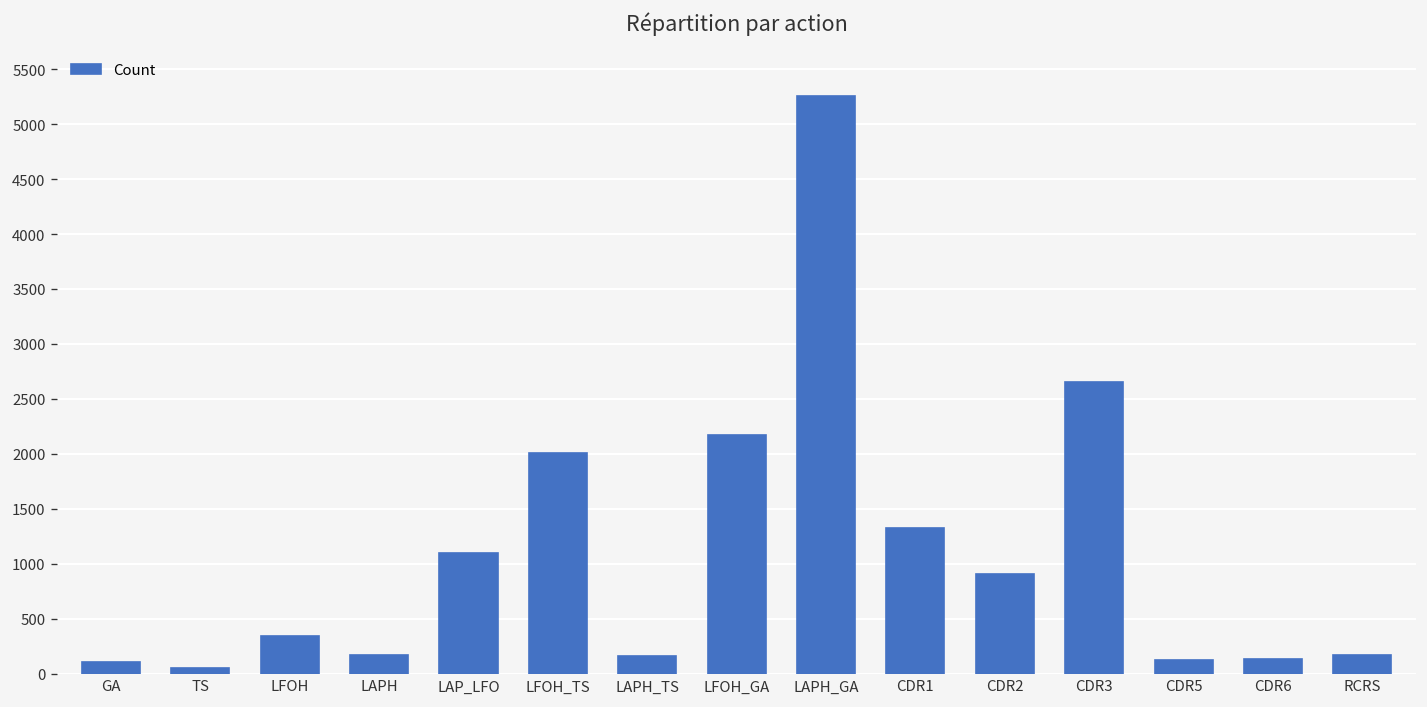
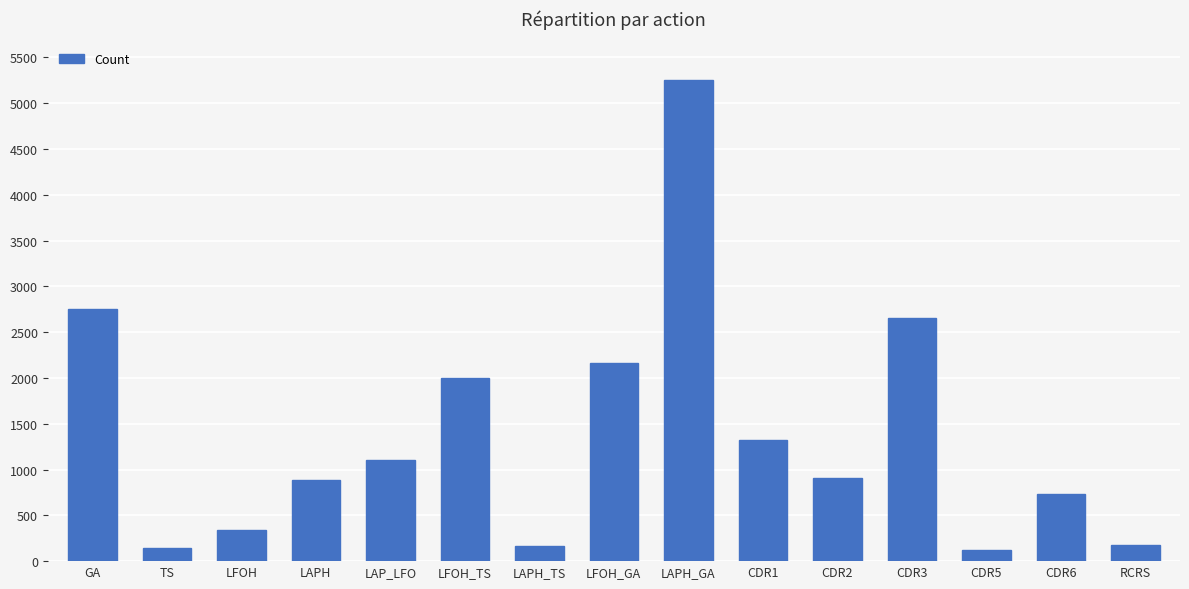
GA: 100 -> 2700
TS: 50 -> 140
LAPH: 200 -> 900
CDR6: 100 -> 700
